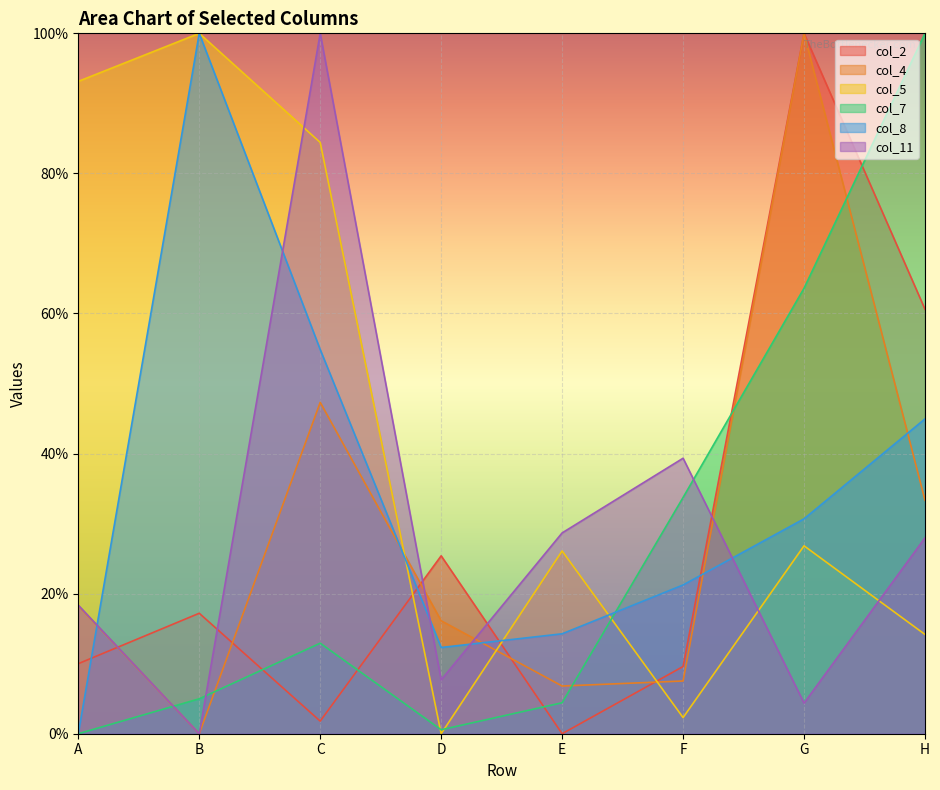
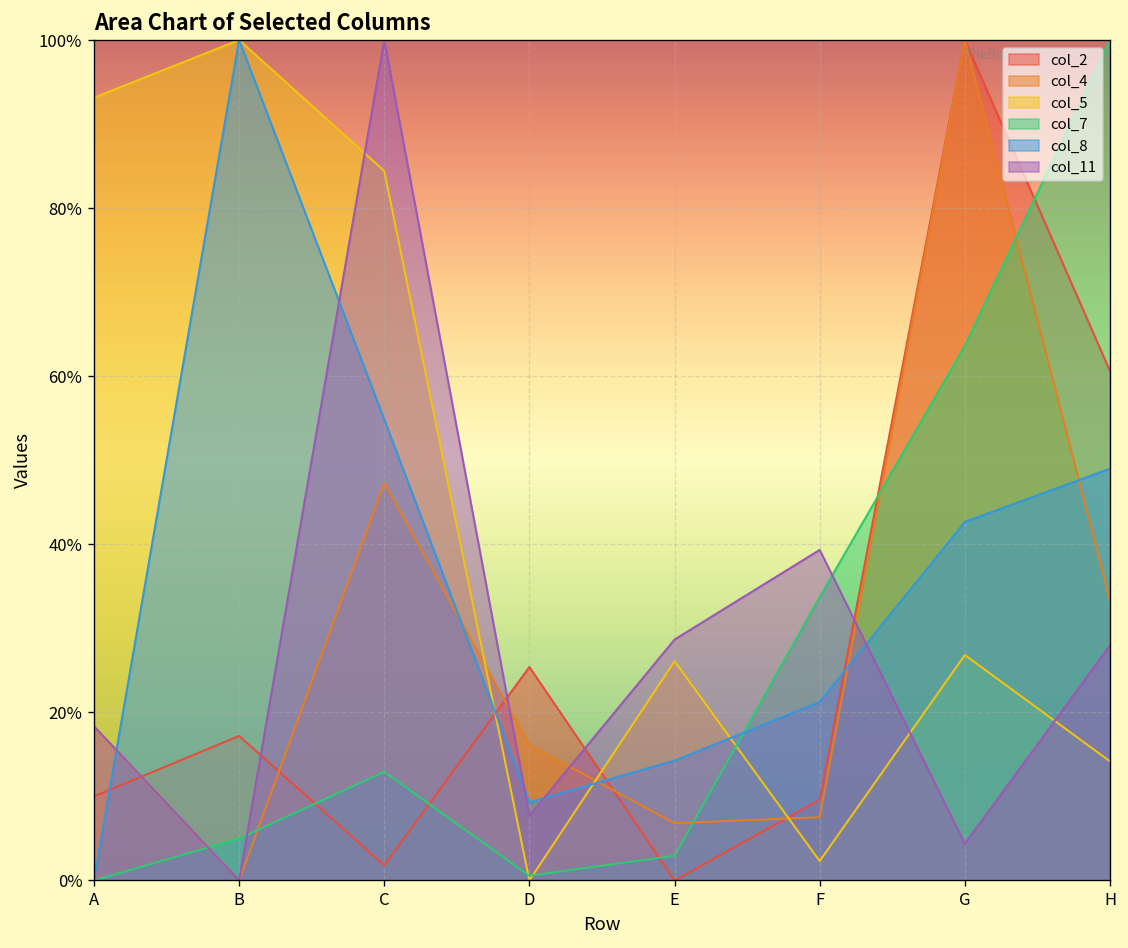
col_8, D: 12% -> 9%
col_7, E: 4% -> 3%
col_8, G: 31% -> 43%
col_8, H: 45% -> 49%
